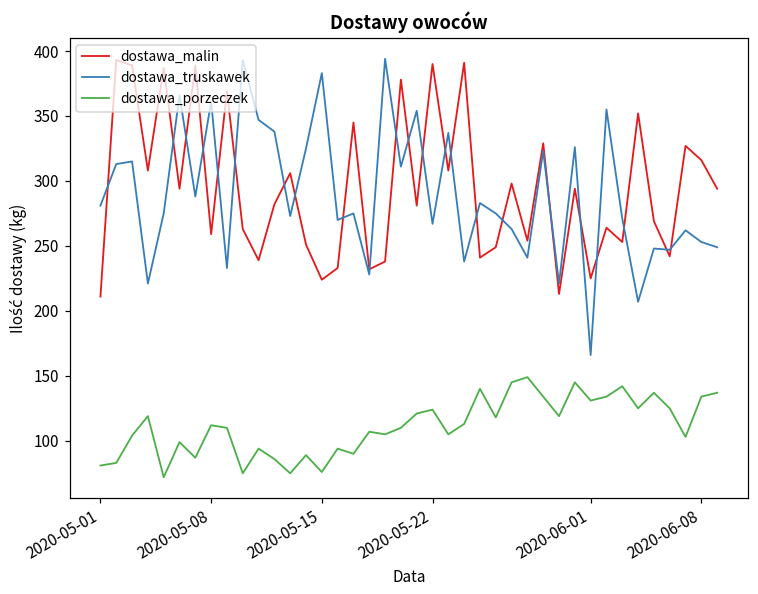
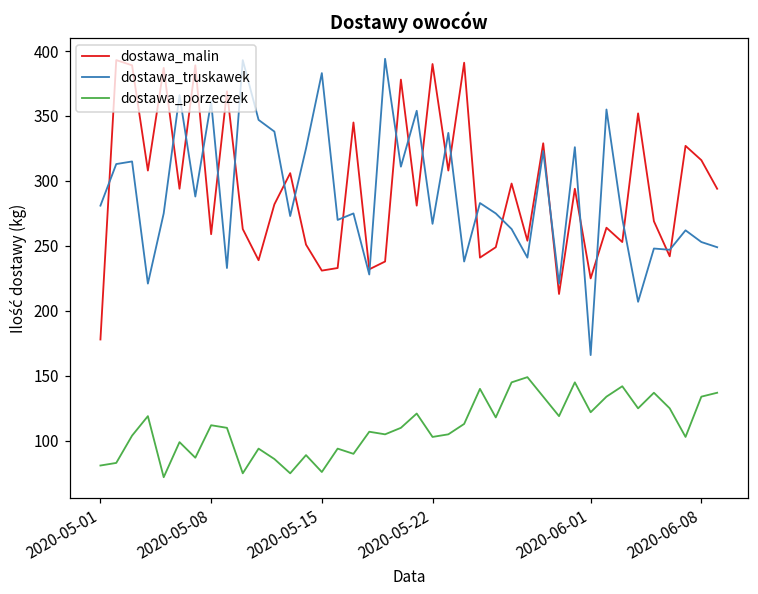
dostawa_malin, 2020-05-01: 211 -> 178
dostawa_malin, 2020-05-15: 224 -> 231
dostawa_porzeczek, 2020-05-22: 124 -> 103
dostawa_porzeczek, 2020-06-01: 131 -> 122
